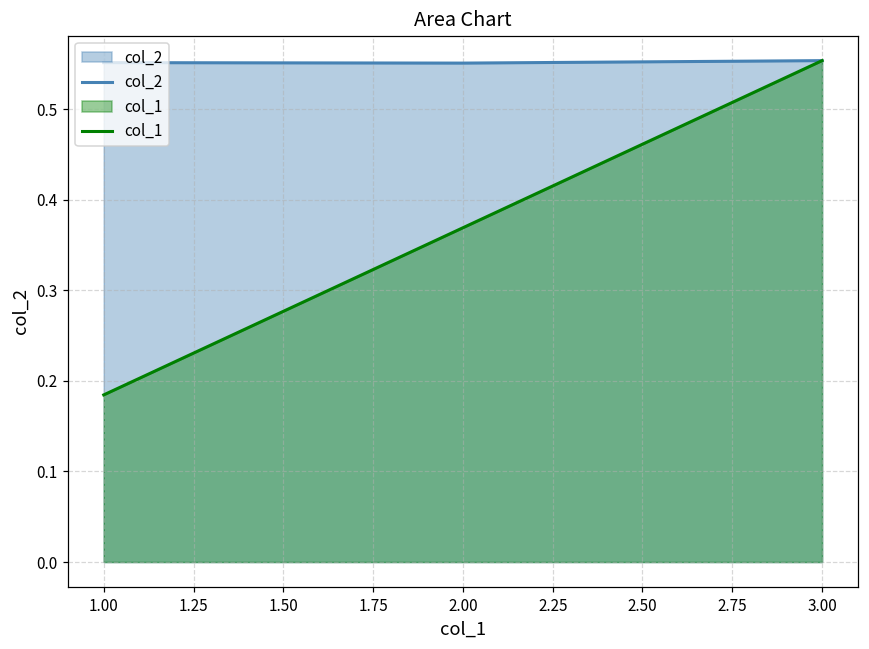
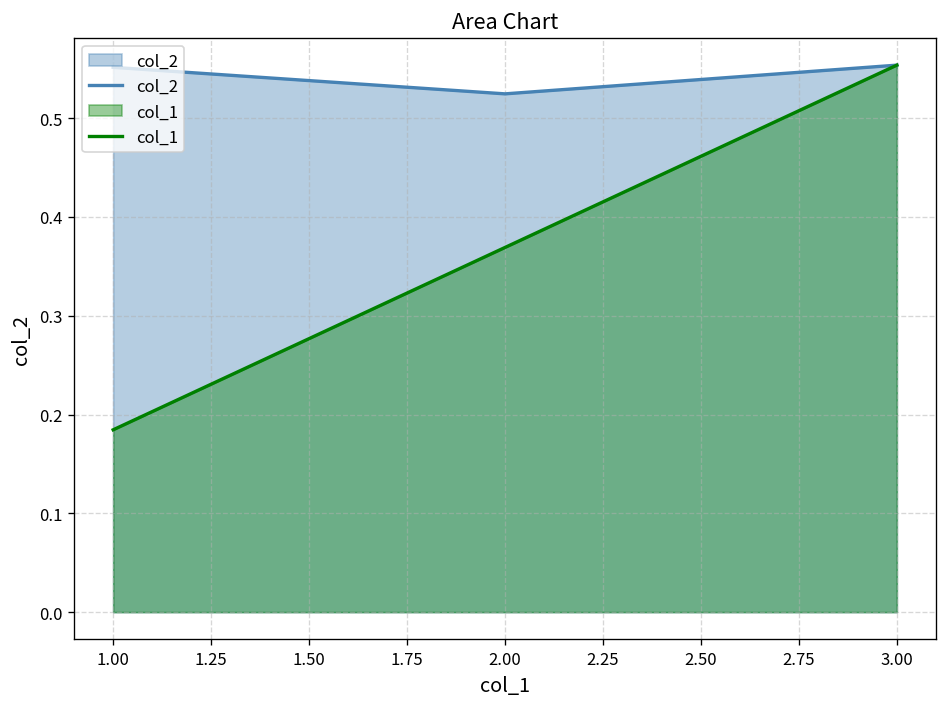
col_2, 2.00: 0.55 -> 0.52
